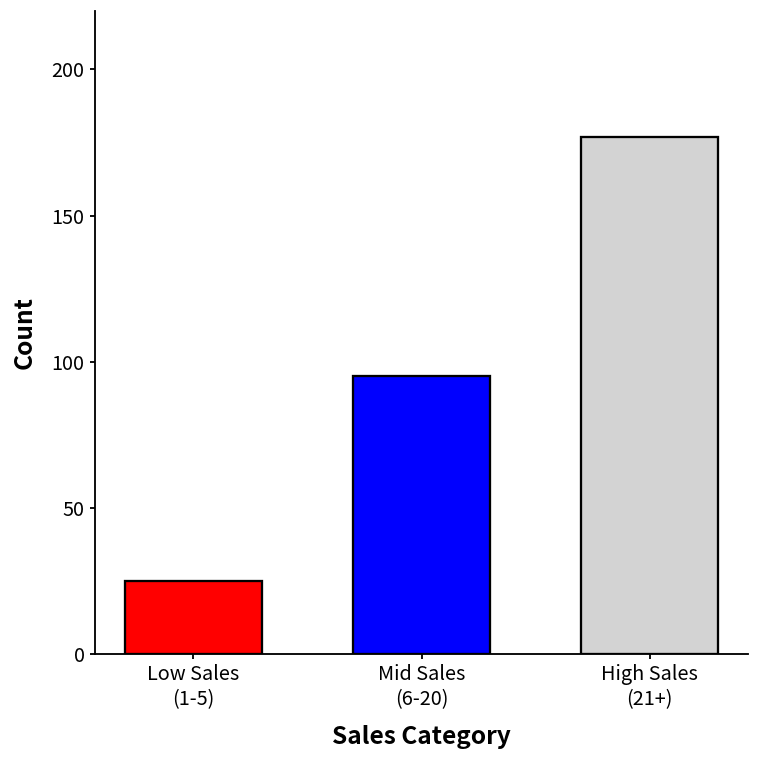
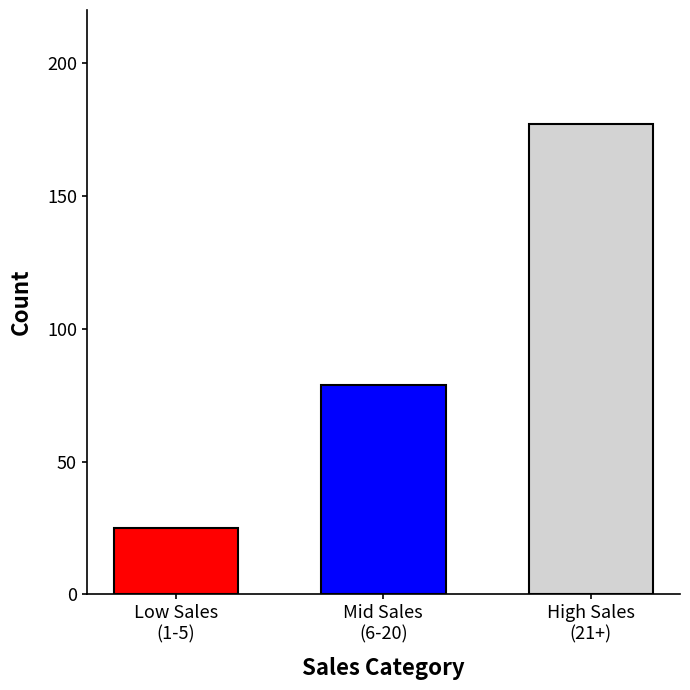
Mid Sales (6-20): 95 -> 79
